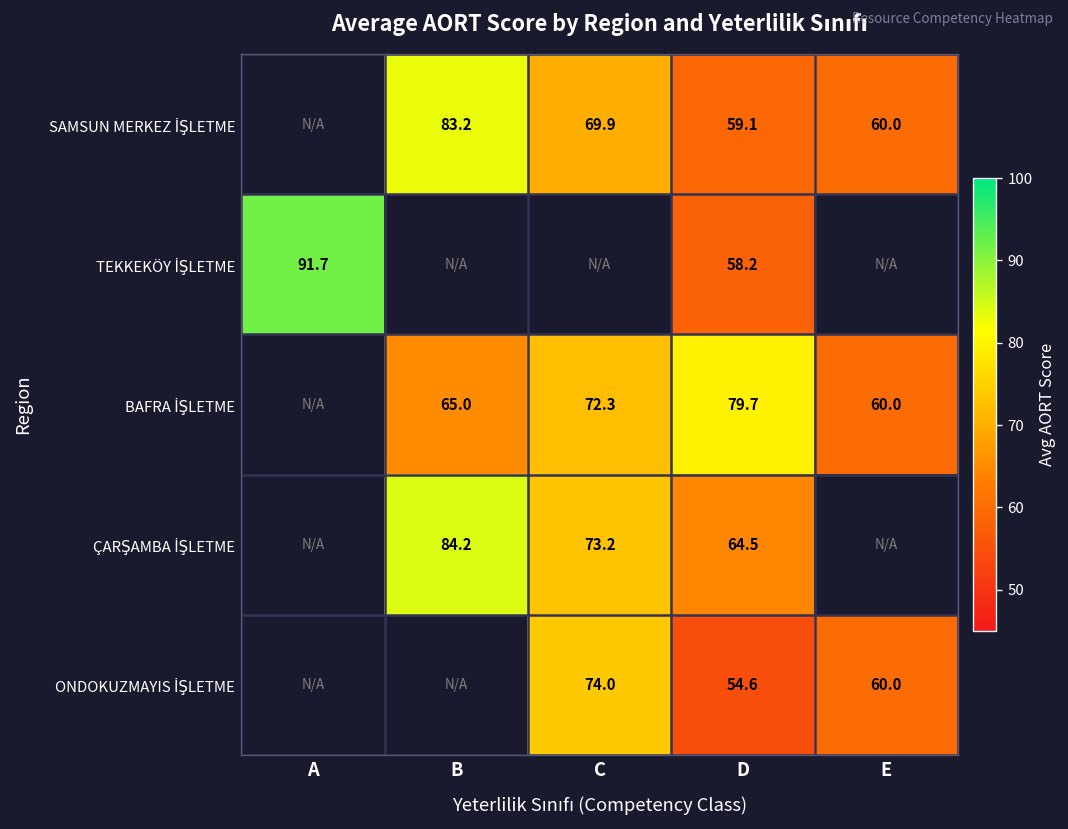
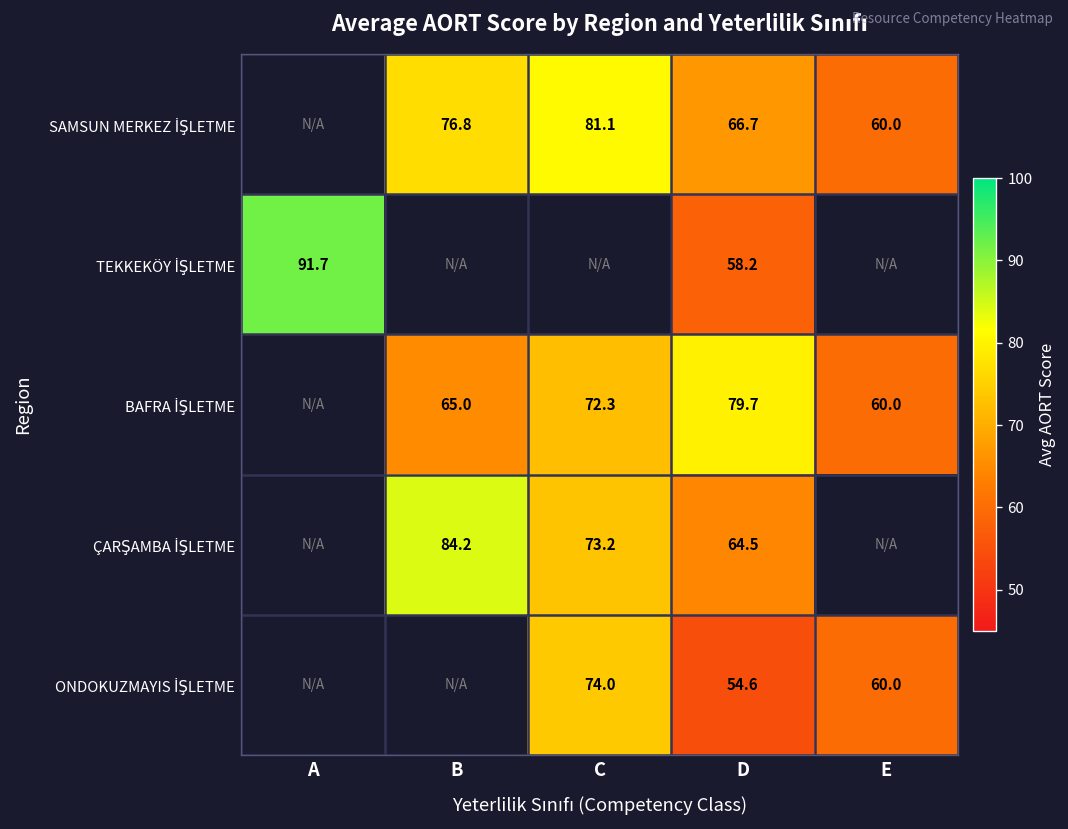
SAMSUN MERKEZ İŞLETME, B: 83.2 -> 76.8
SAMSUN MERKEZ İŞLETME, C: 69.9 -> 81.1
SAMSUN MERKEZ İŞLETME, D: 59.1 -> 66.7
